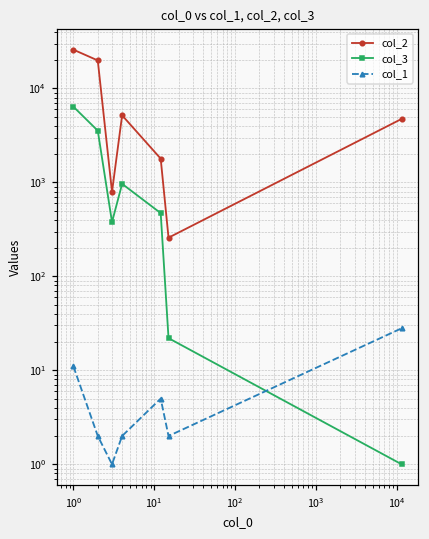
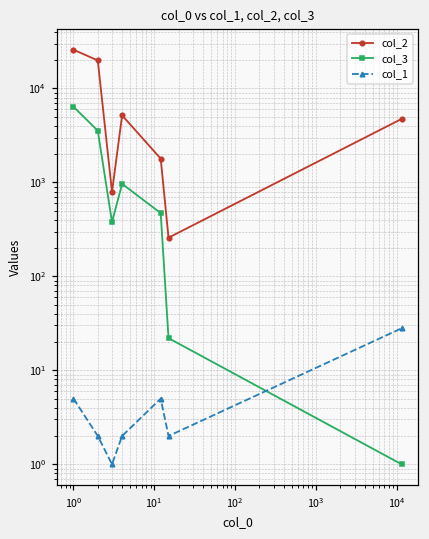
col_1, 10^0: 11 -> 5
